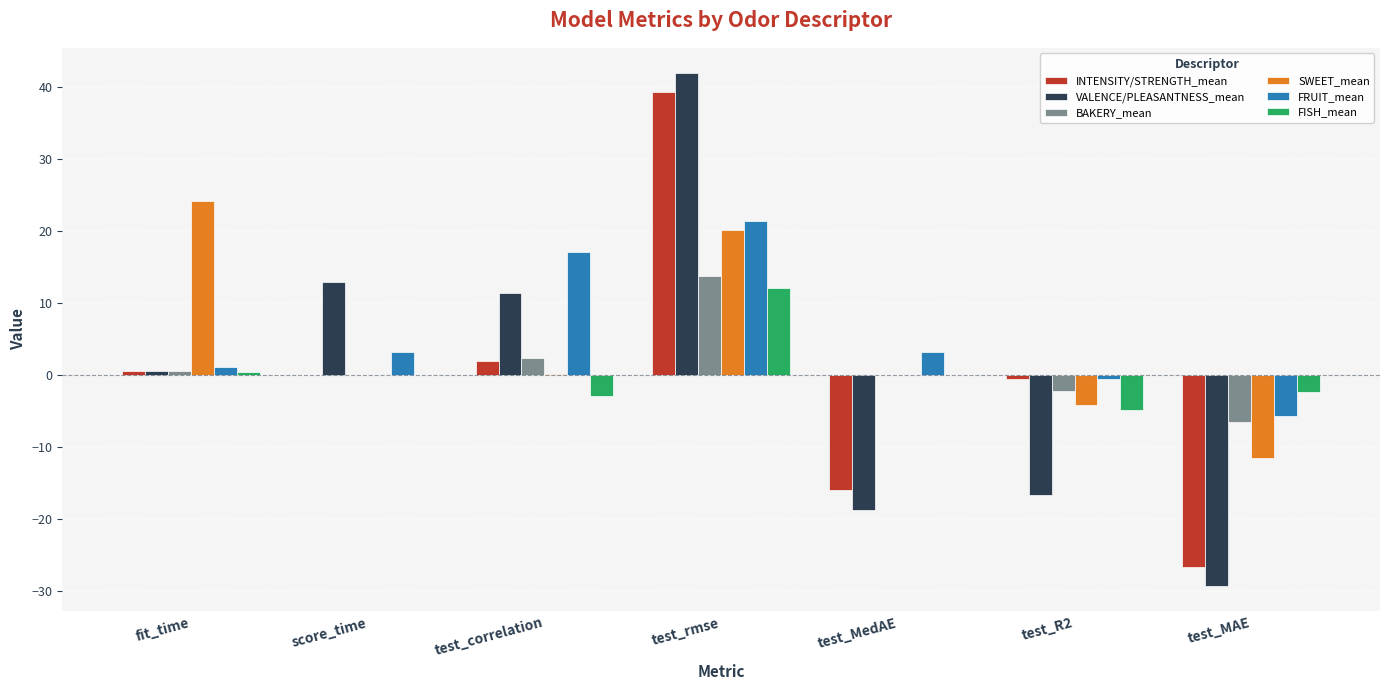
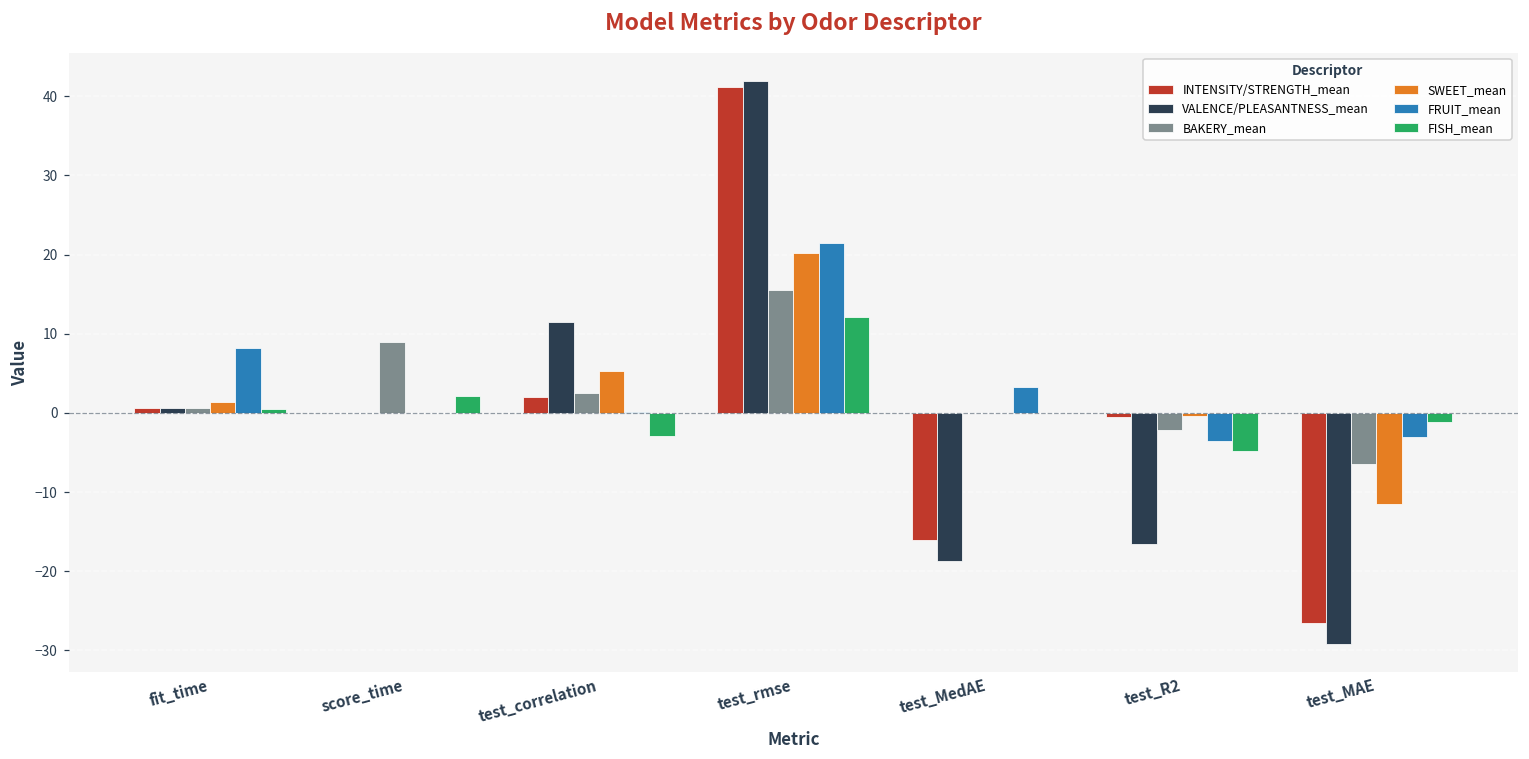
SWEET_mean, fit_time: 24 -> 1
FRUIT_mean, fit_time: 1 -> 8
VALENCE/PLEASANTNESS_mean, score_time: 13 -> 0
BAKERY_mean, score_time: 0 -> 9
FRUIT_mean, score_time: 3 -> 0
FISH_mean, score_time: 0 -> 2
SWEET_mean, test_correlation: 0 -> 5
FRUIT_mean, test_correlation: 17 -> 0
INTENSITY/STRENGTH_mean, test_rmse: 39 -> 41
BAKERY_mean, test_rmse: 14 -> 15
SWEET_mean, test_R2: -4 -> 0
FRUIT_mean, test_R2: -1 -> -4
FRUIT_mean, test_MAE: -6 -> -3
FISH_mean, test_MAE: -2 -> -1
